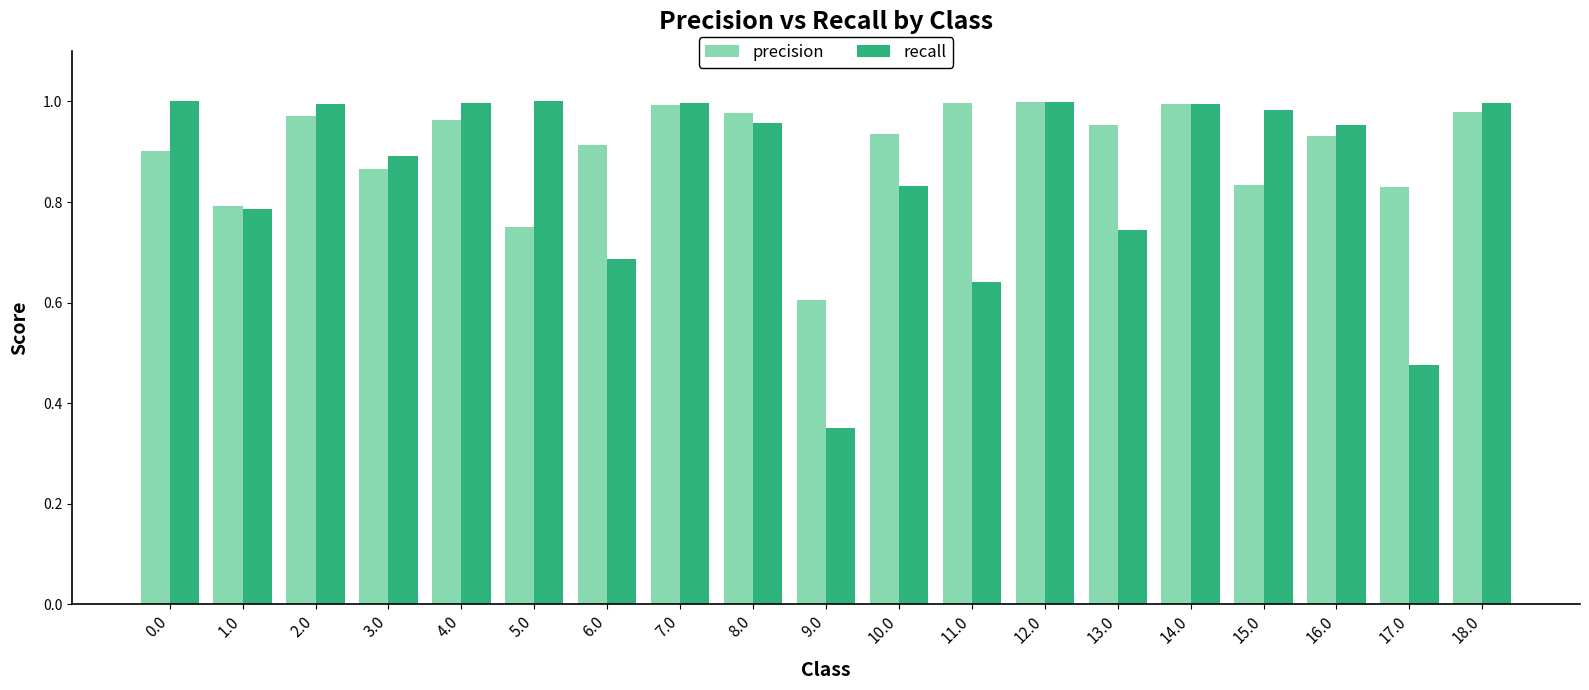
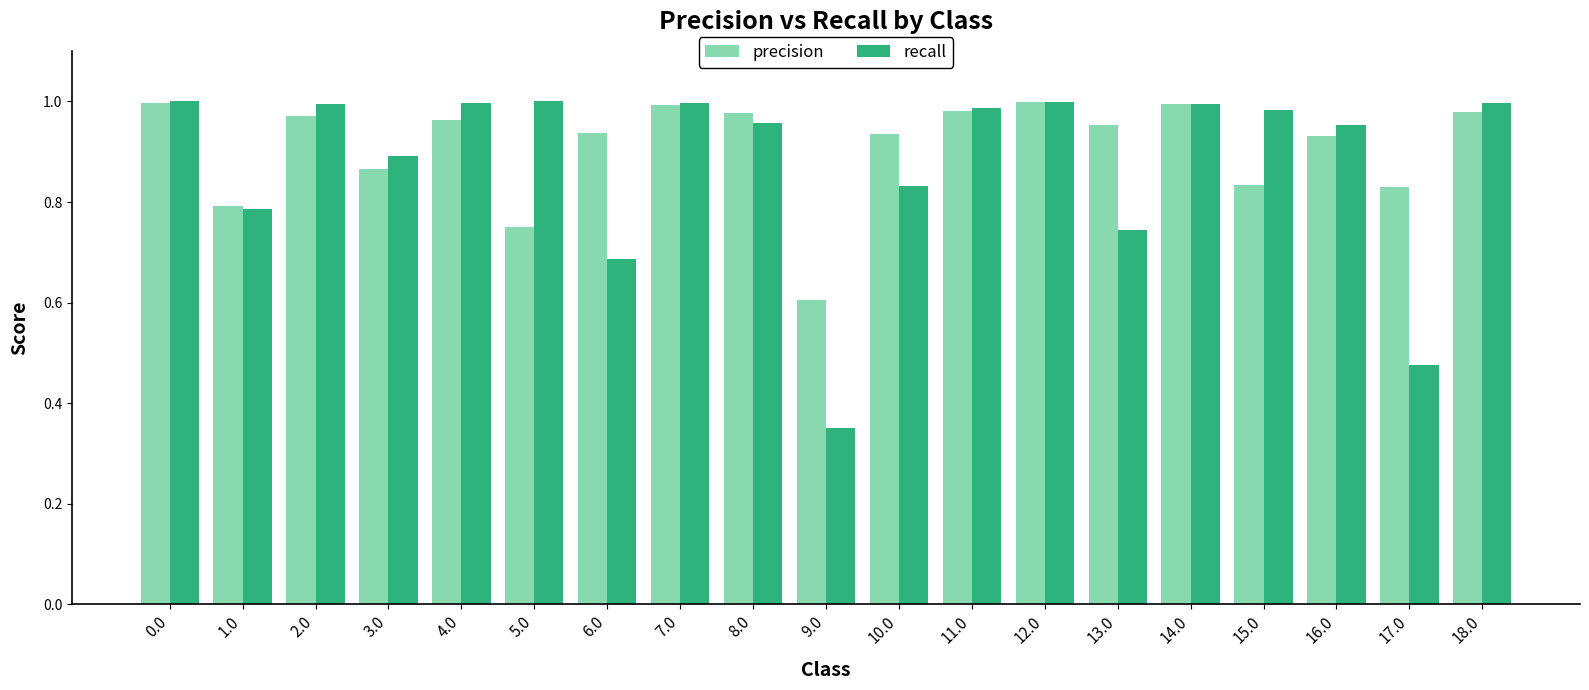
precision, 0.0: 0.90 -> 1.00
precision, 6.0: 0.91 -> 0.94
precision, 11.0: 1.00 -> 0.98
recall, 11.0: 0.64 -> 0.99
